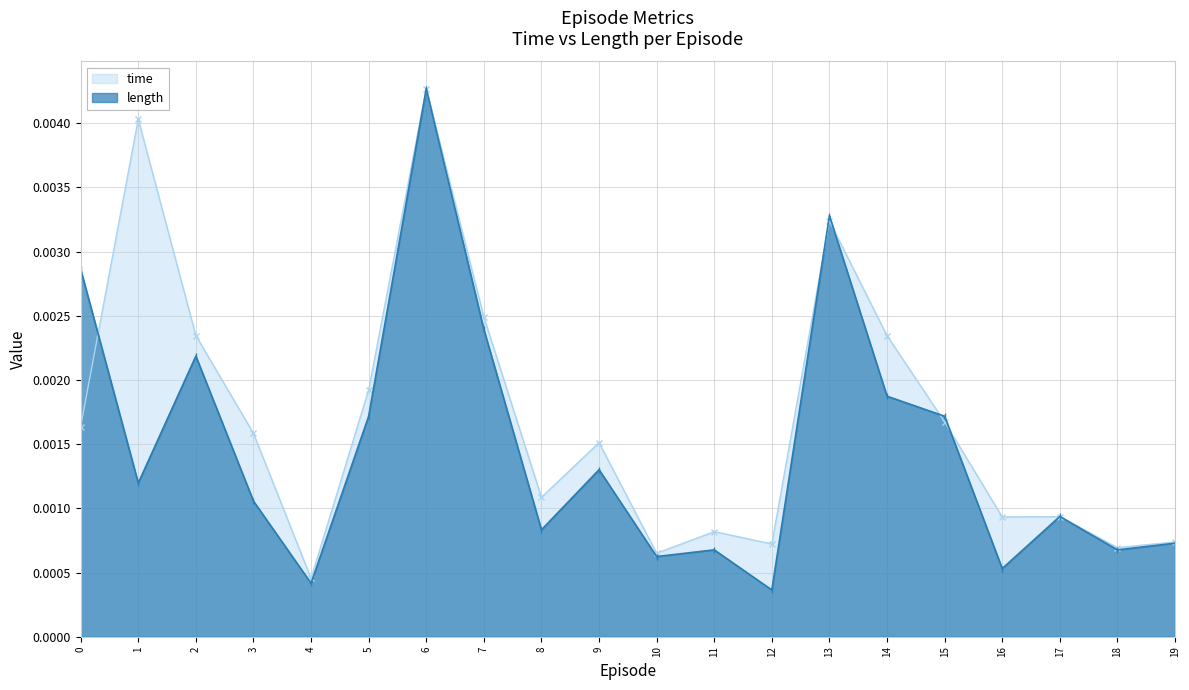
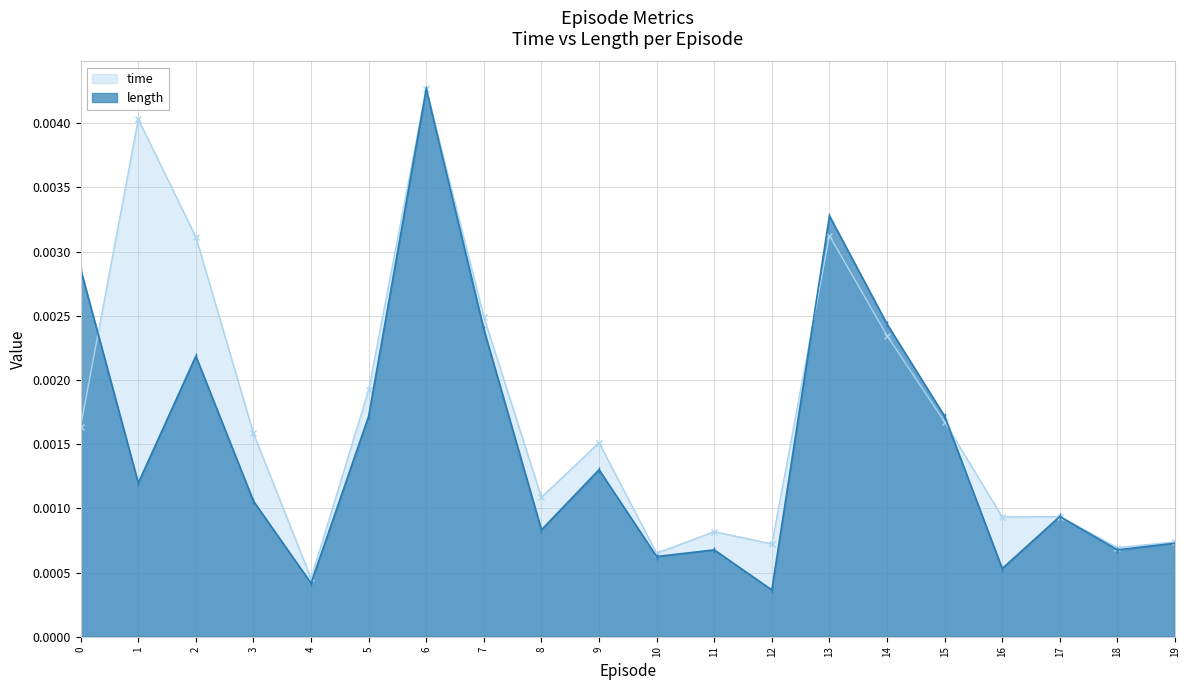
time, 2: 0.00235 -> 0.00311
time, 13: 0.00324 -> 0.00312
length, 14: 0.00187 -> 0.00244
